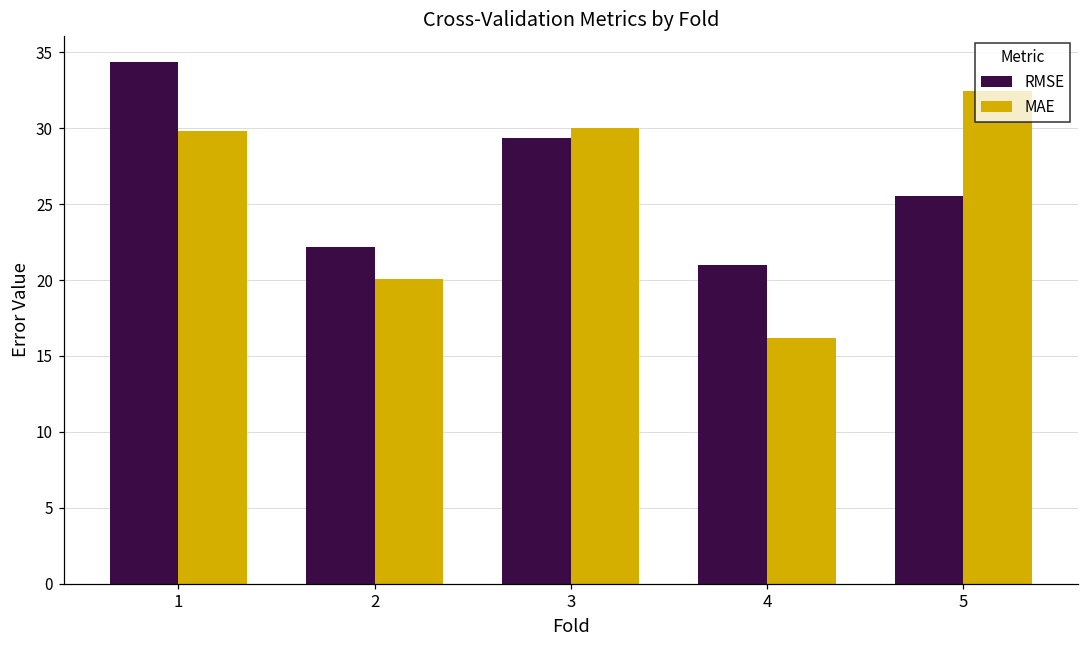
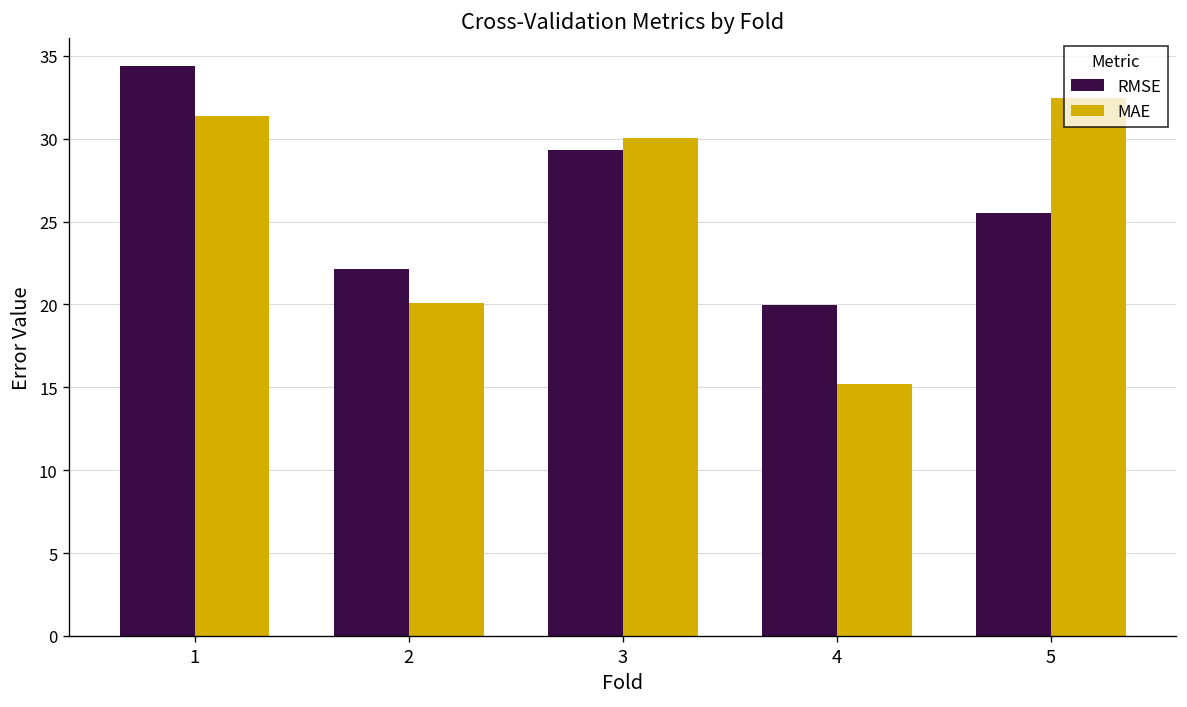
MAE, 1: 29.8 -> 31.4
RMSE, 4: 21.0 -> 20.0
MAE, 4: 16.2 -> 15.2
